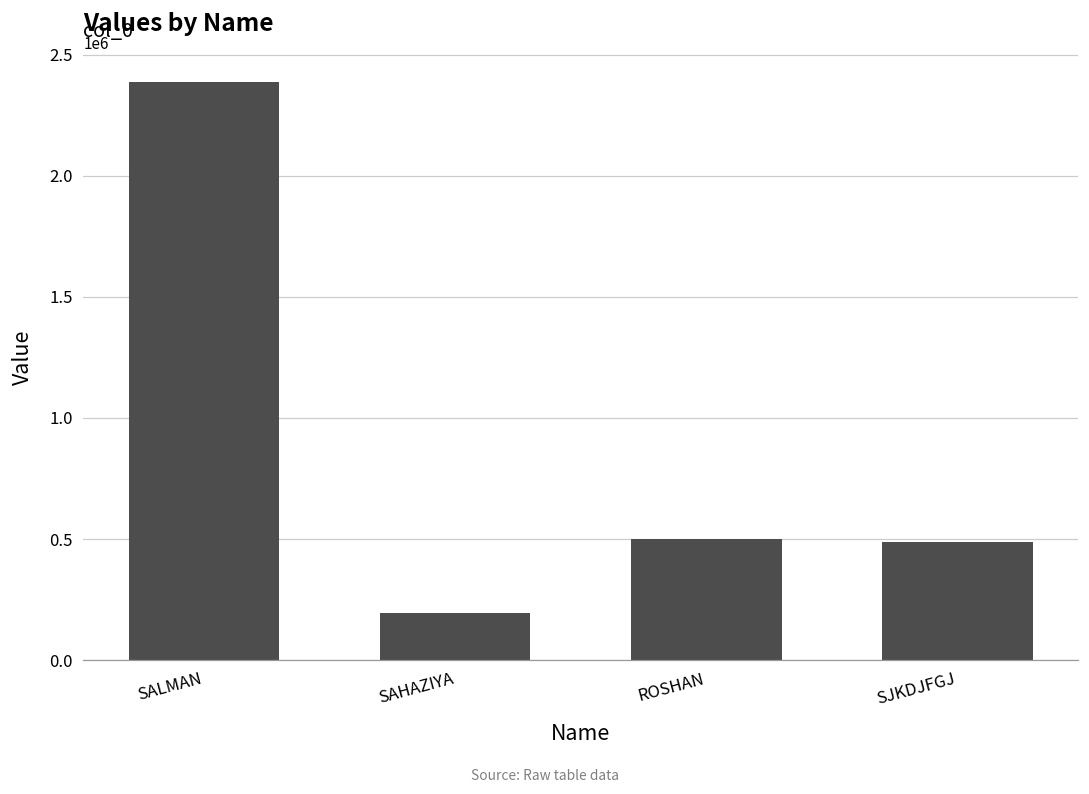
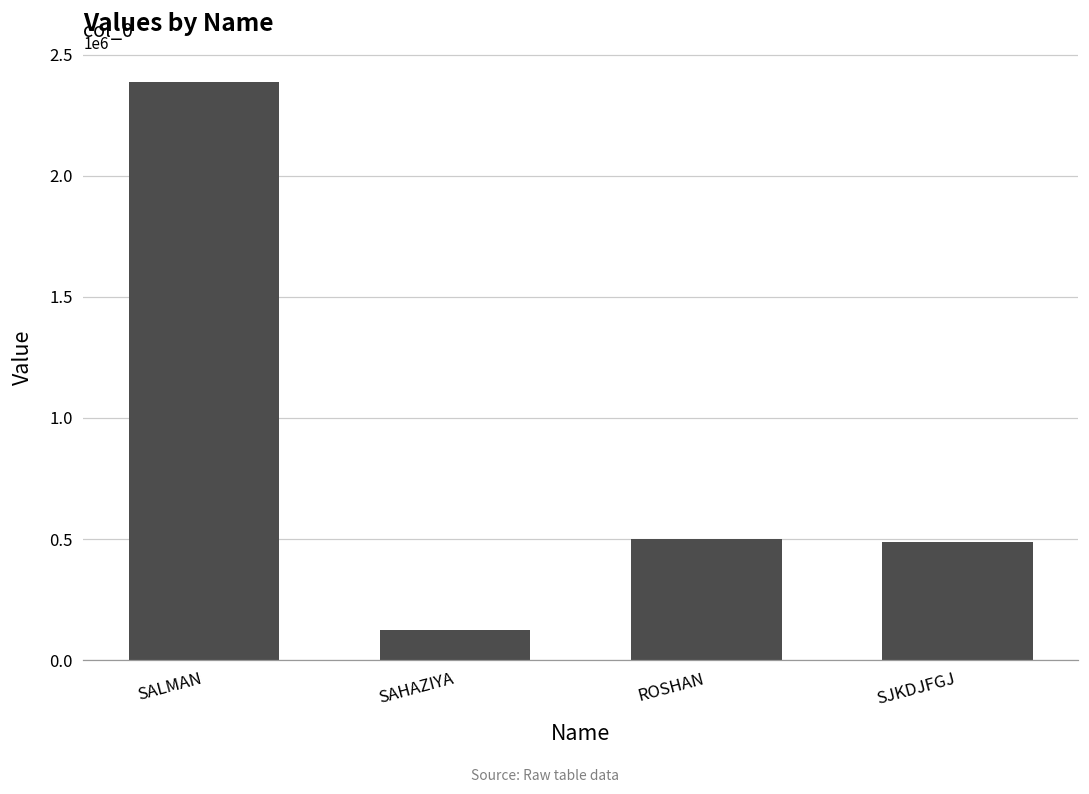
SAHAZIYA: 190000 -> 120000
